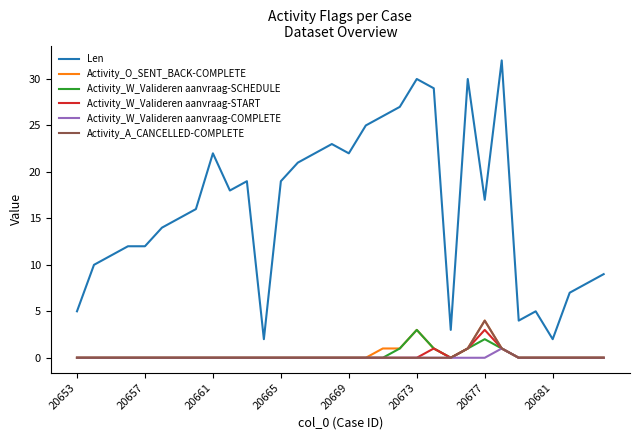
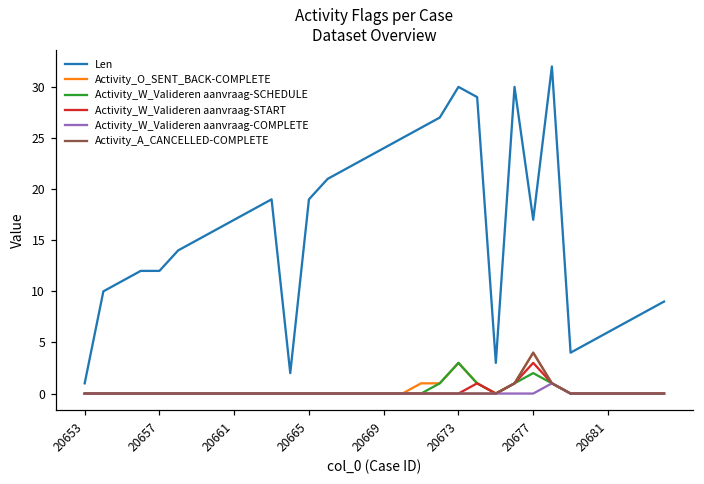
Len, 20653: 5 -> 1
Len, 20661: 22 -> 17
Len, 20669: 22 -> 24
Len, 20681: 2 -> 6
